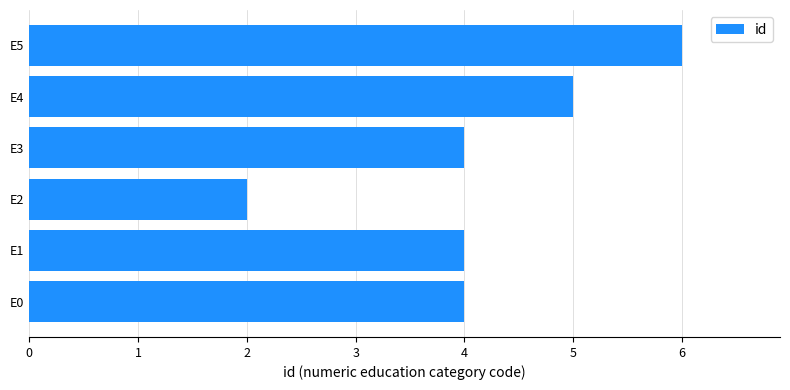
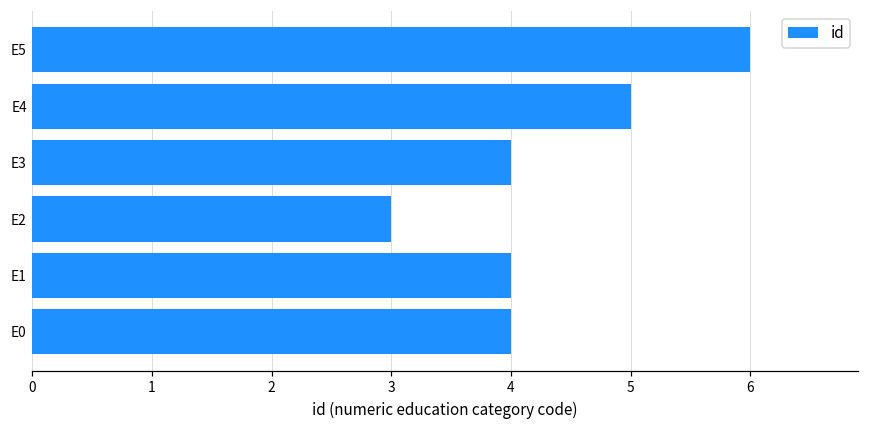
E2: 2 -> 3
